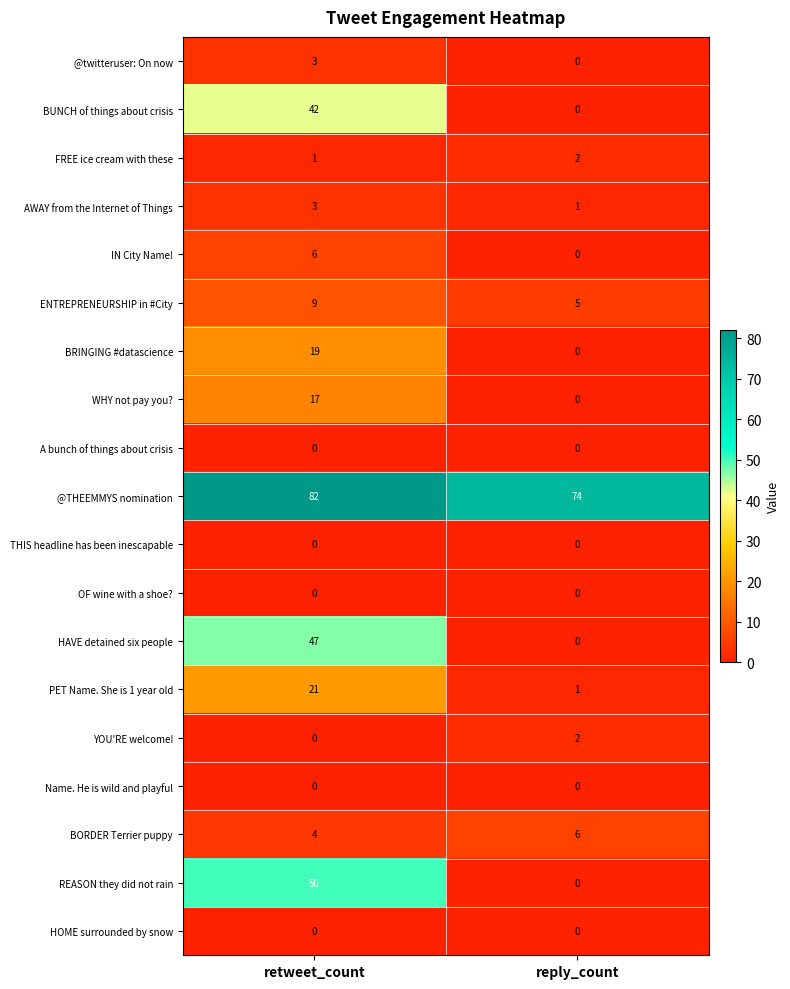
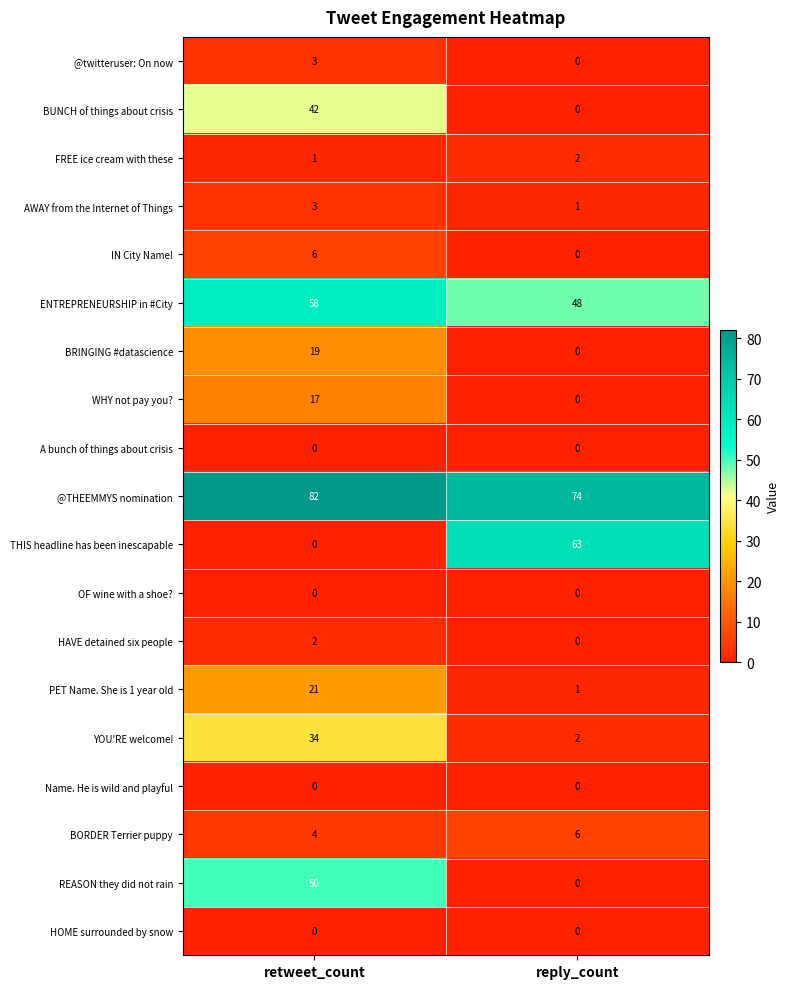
ENTREPRENEURSHIP in #City, retweet_count: 9 -> 58
ENTREPRENEURSHIP in #City, reply_count: 5 -> 48
THIS headline has been inescapable, reply_count: 0 -> 63
HAVE detained six people, retweet_count: 47 -> 2
YOU'RE welcome!, retweet_count: 0 -> 34
